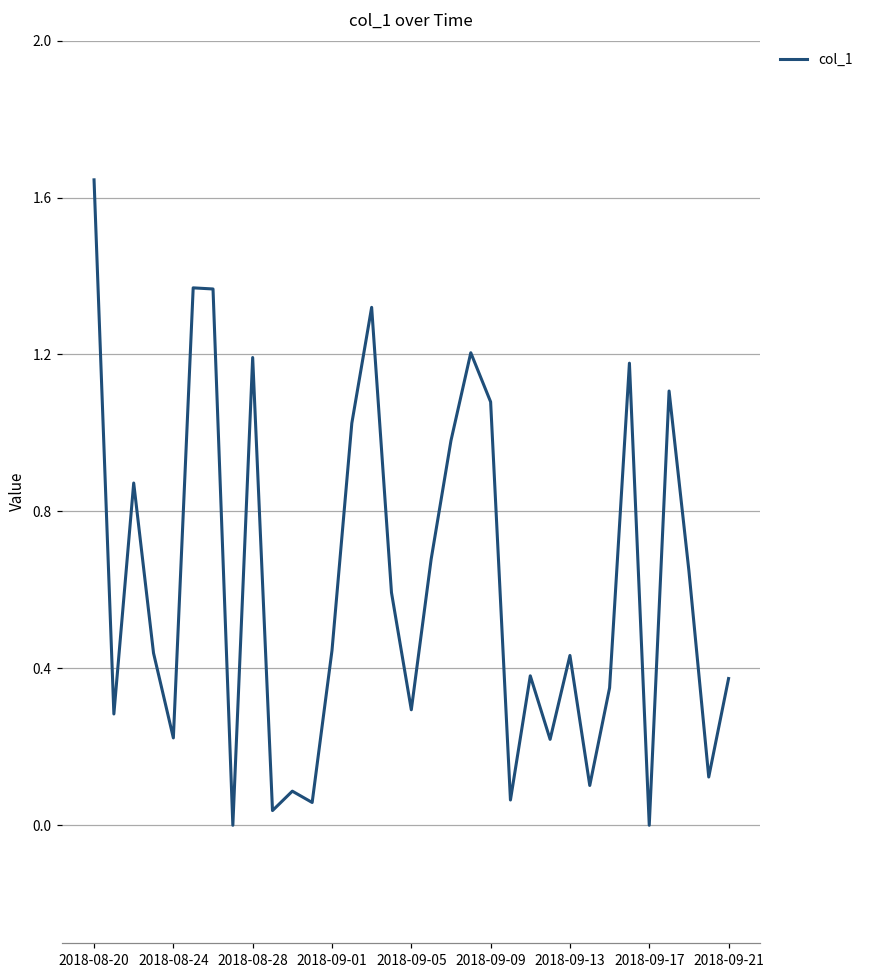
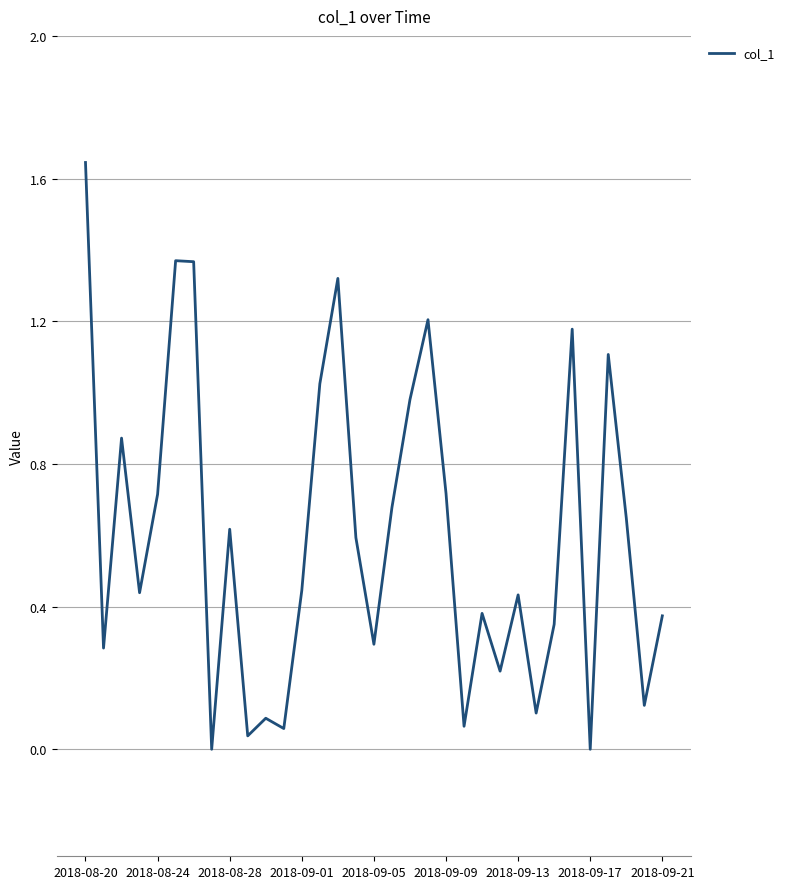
2018-08-24: 0.22 -> 0.71
2018-08-28: 1.19 -> 0.62
2018-09-09: 1.08 -> 0.72
